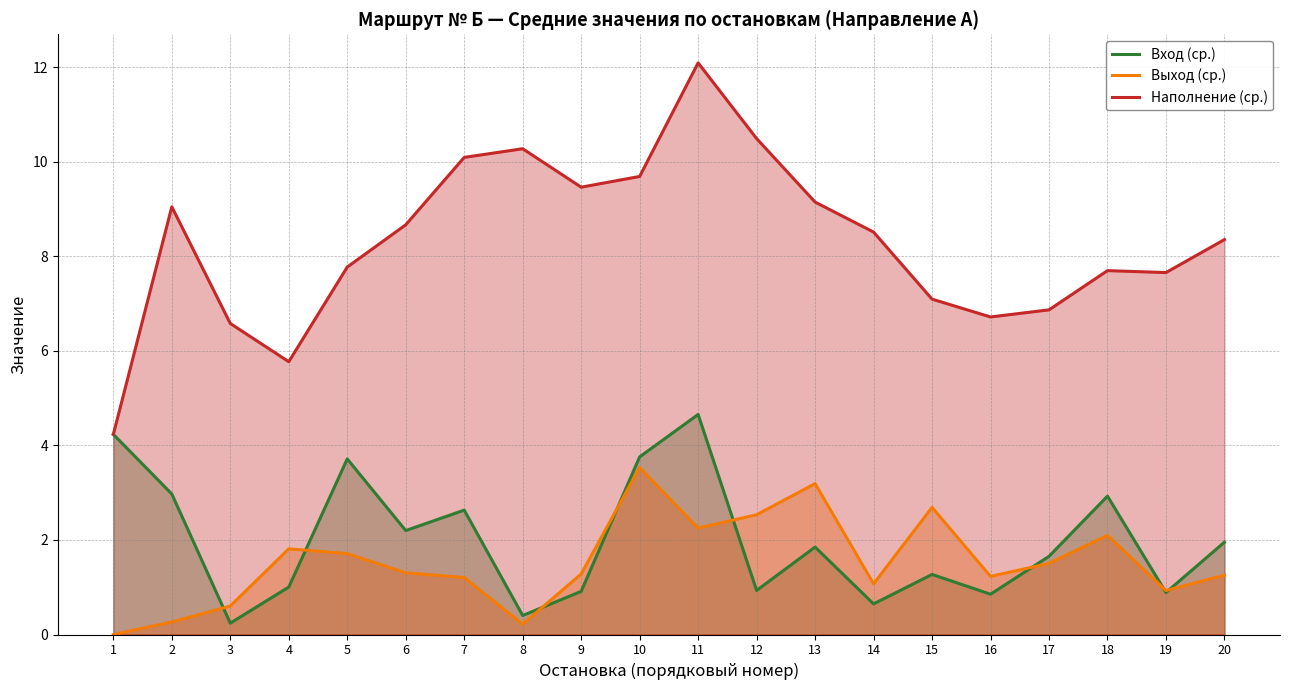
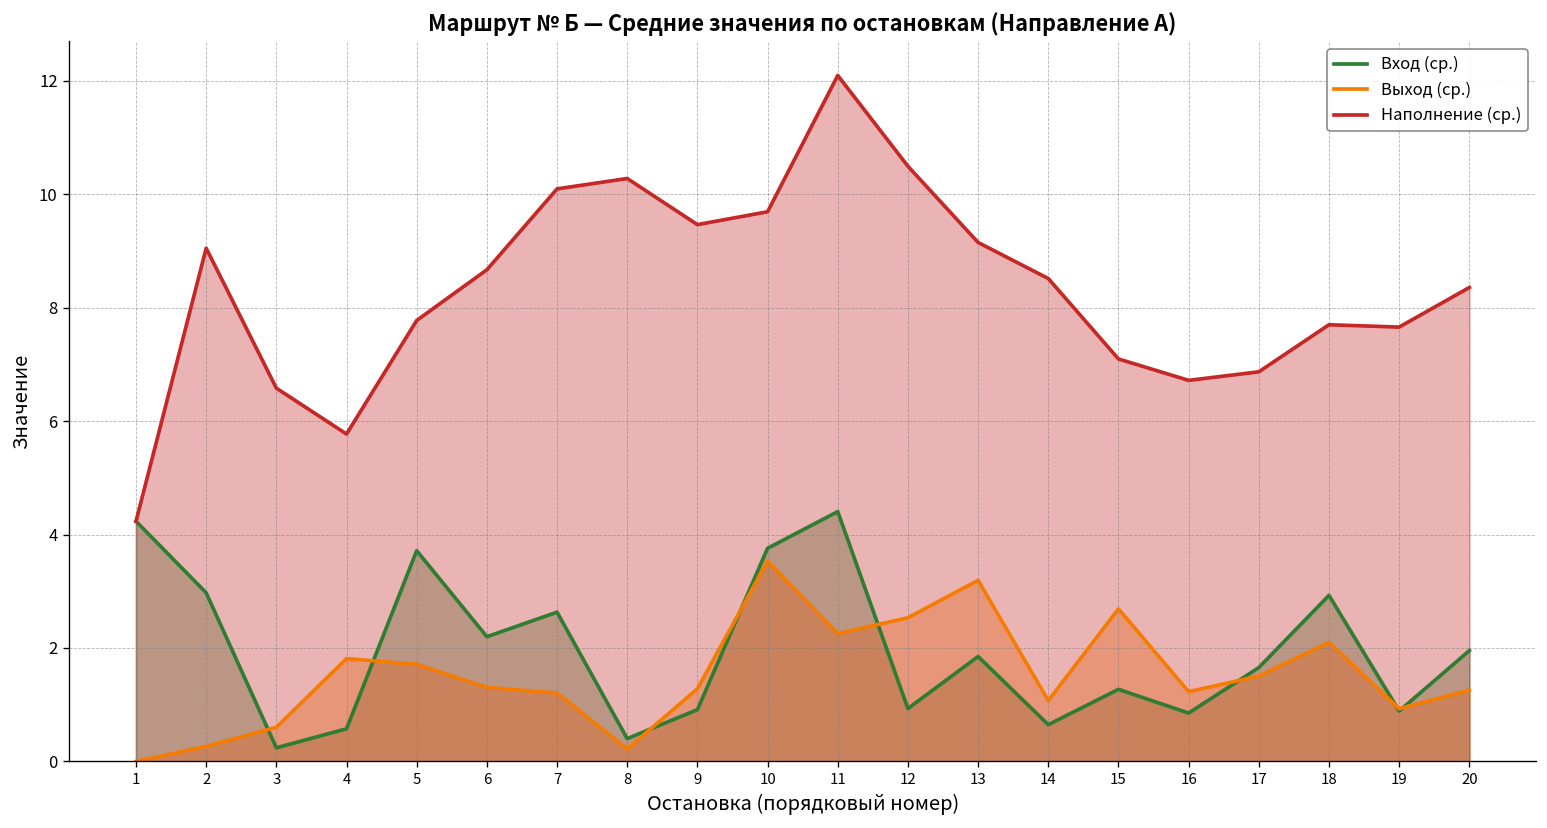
Вход (ср.), 4: 1.0 -> 0.6
Вход (ср.), 11: 4.7 -> 4.4
